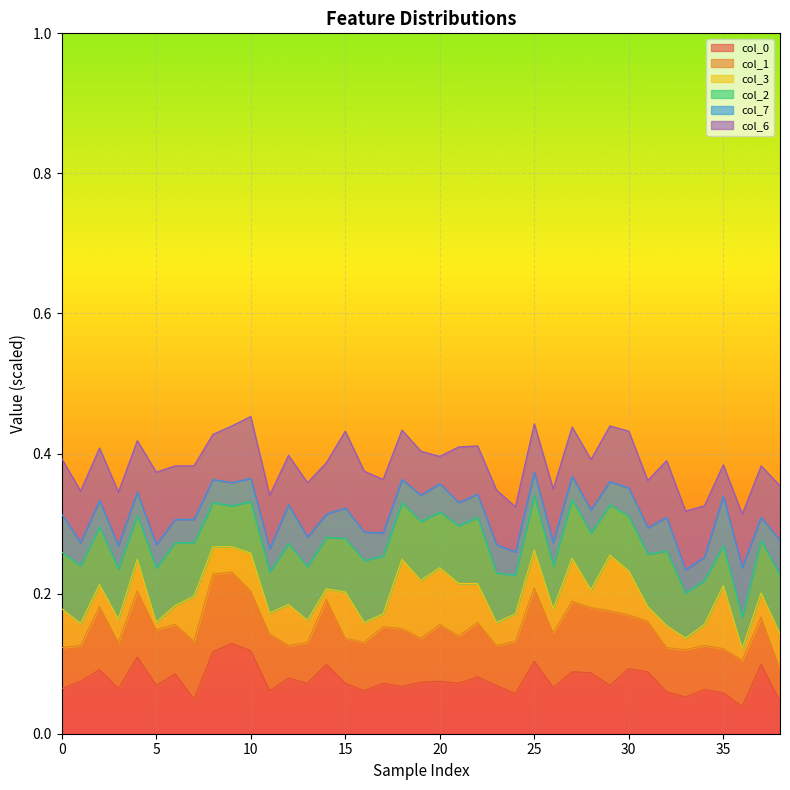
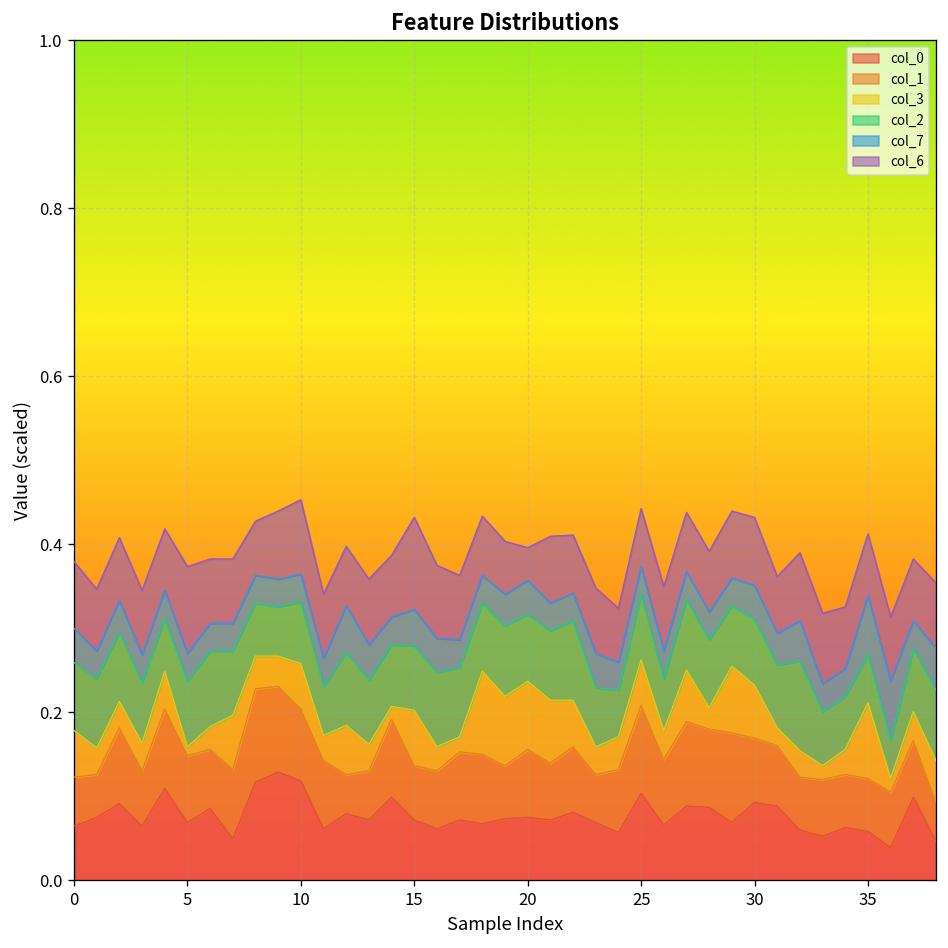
col_7, 0: 0.05 -> 0.04
col_6, 35: 0.04 -> 0.07
